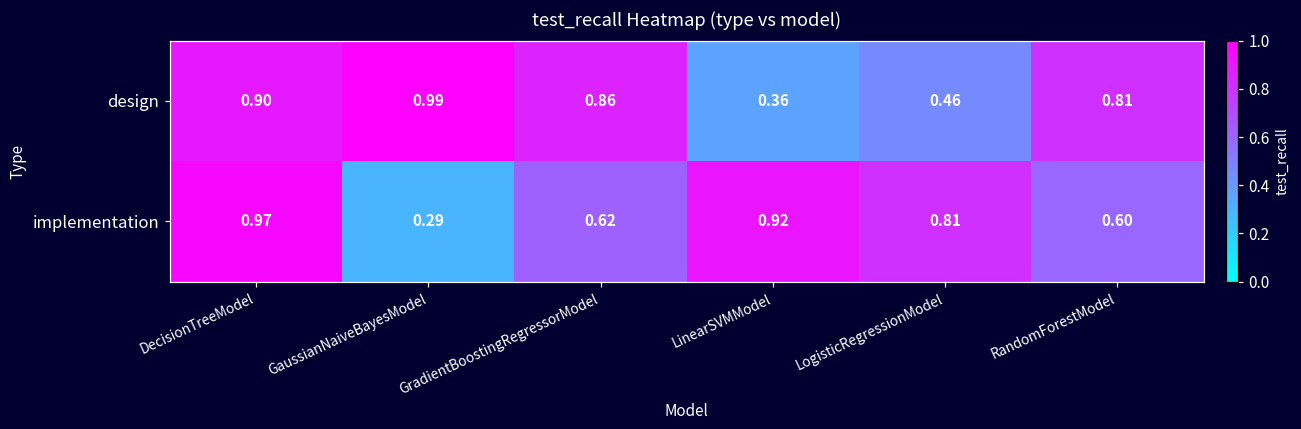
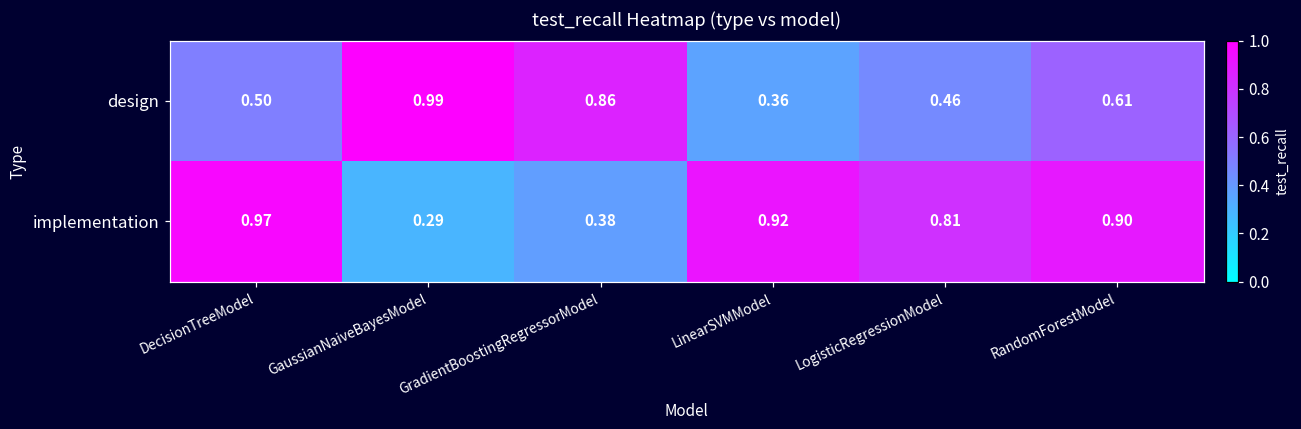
design, DecisionTreeModel: 0.90 -> 0.50
design, RandomForestModel: 0.81 -> 0.61
implementation, GradientBoostingRegressorModel: 0.62 -> 0.38
implementation, RandomForestModel: 0.60 -> 0.90
